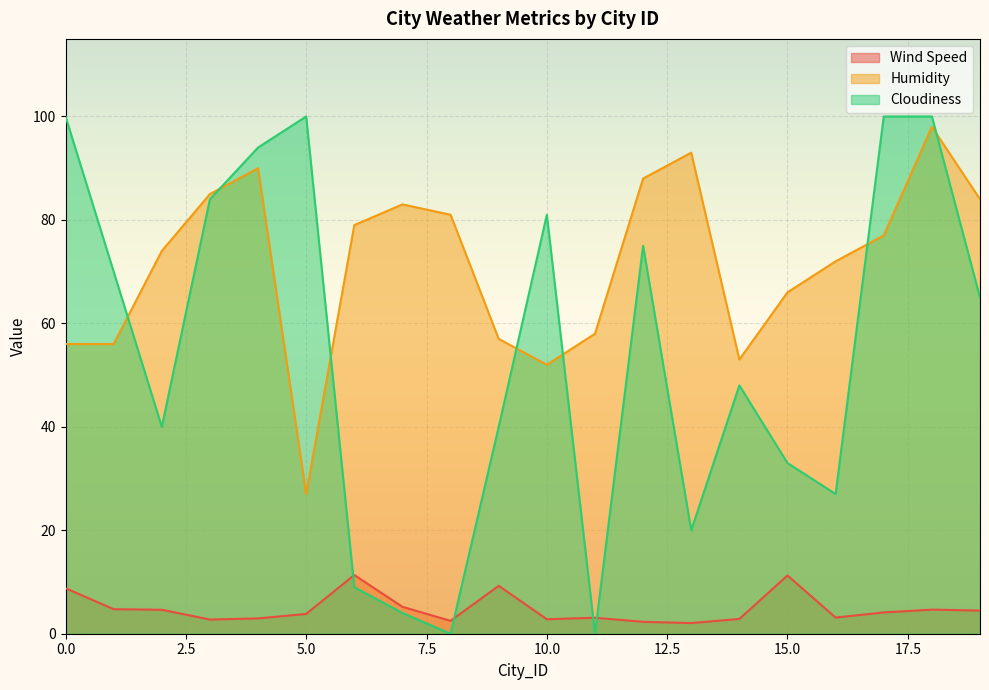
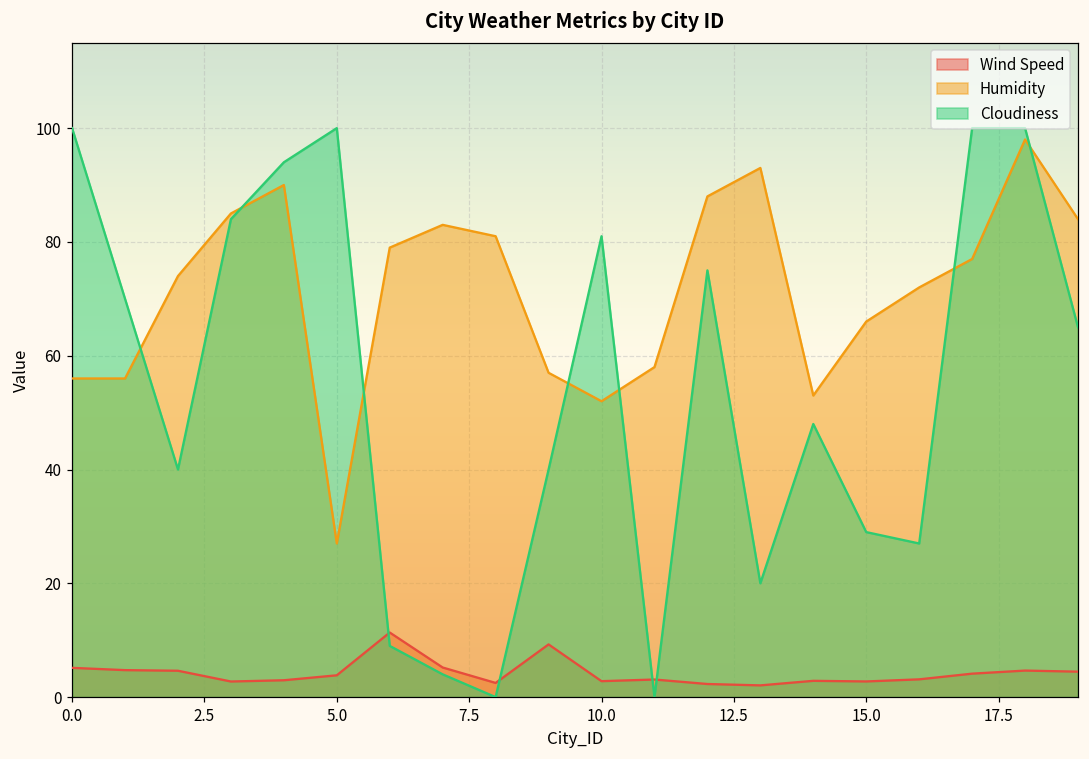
Wind Speed, 0.0: 9 -> 5
Wind Speed, 15.0: 11 -> 3
Cloudiness, 15.0: 33 -> 29
